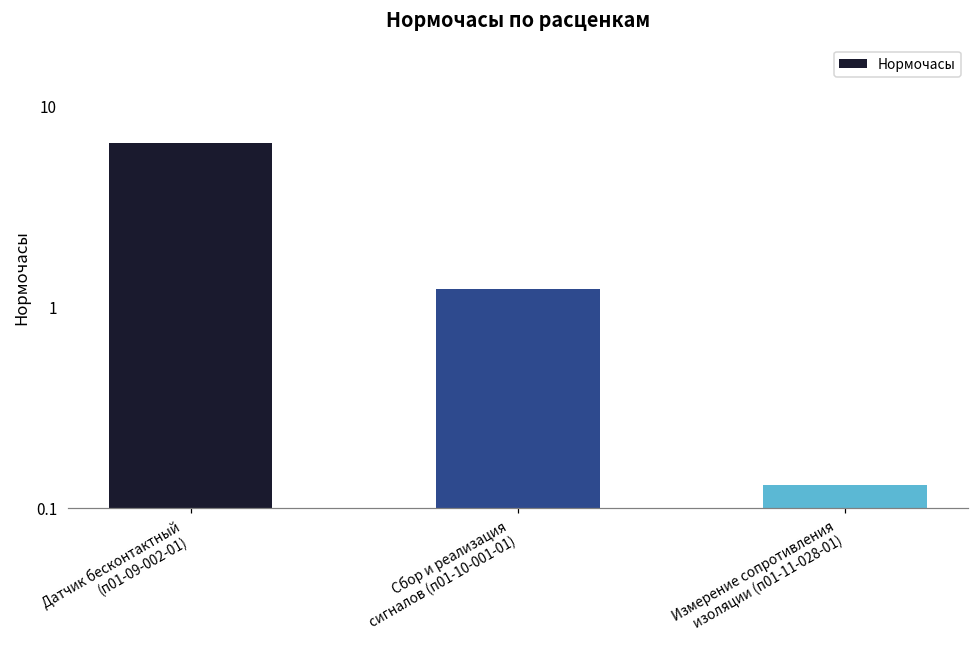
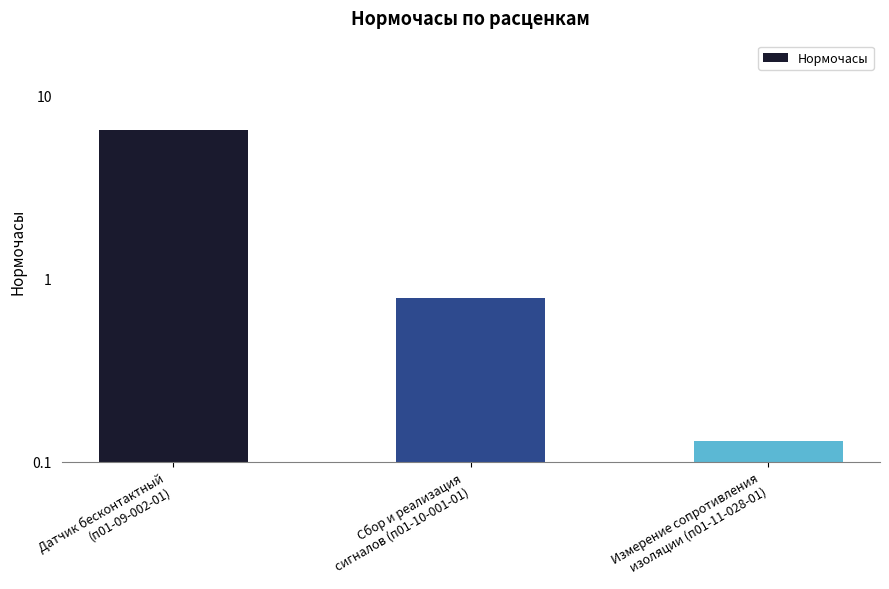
Сбор и реализация сигналов (п01-10-001-01): 1.2 -> 0.78
